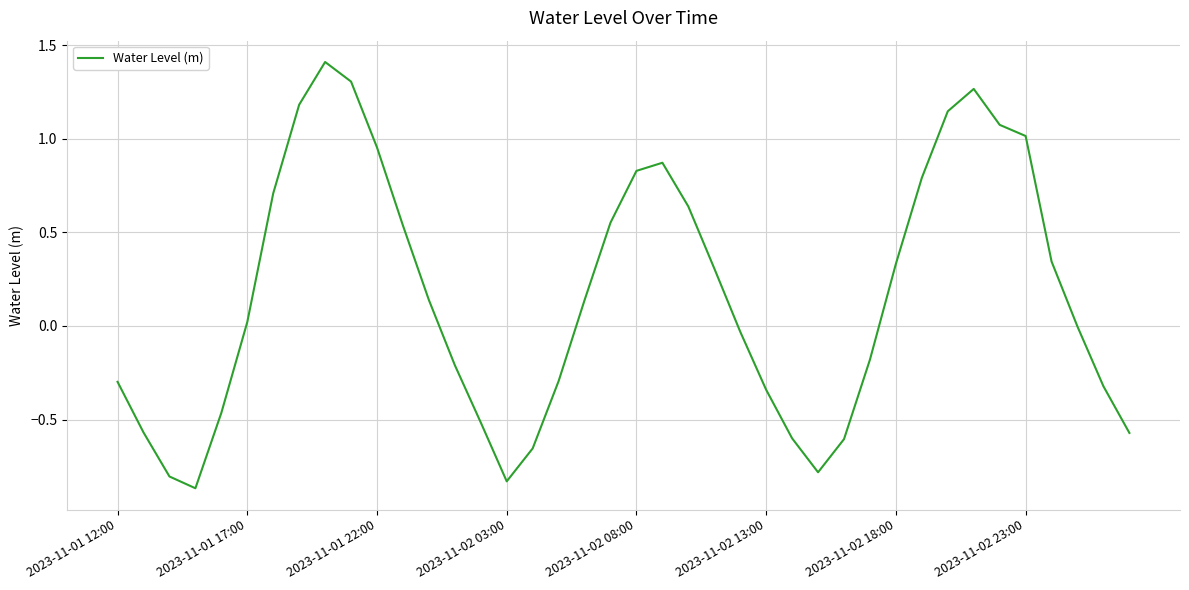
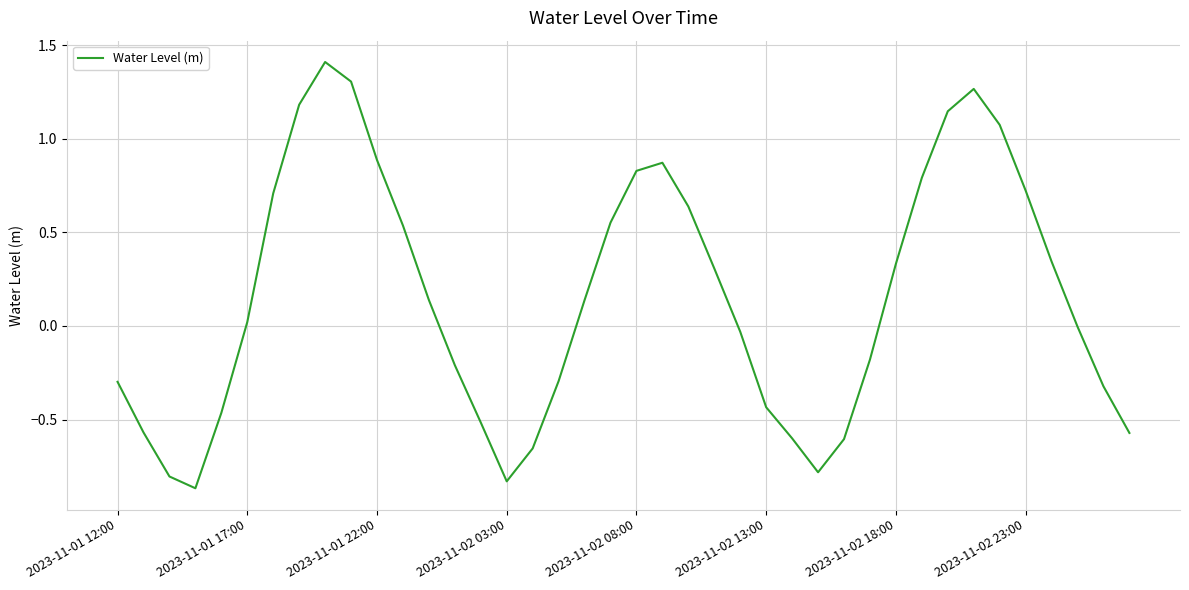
2023-11-01 22:00: 0.95 -> 0.89
2023-11-02 13:00: -0.34 -> -0.43
2023-11-02 23:00: 1.01 -> 0.72
